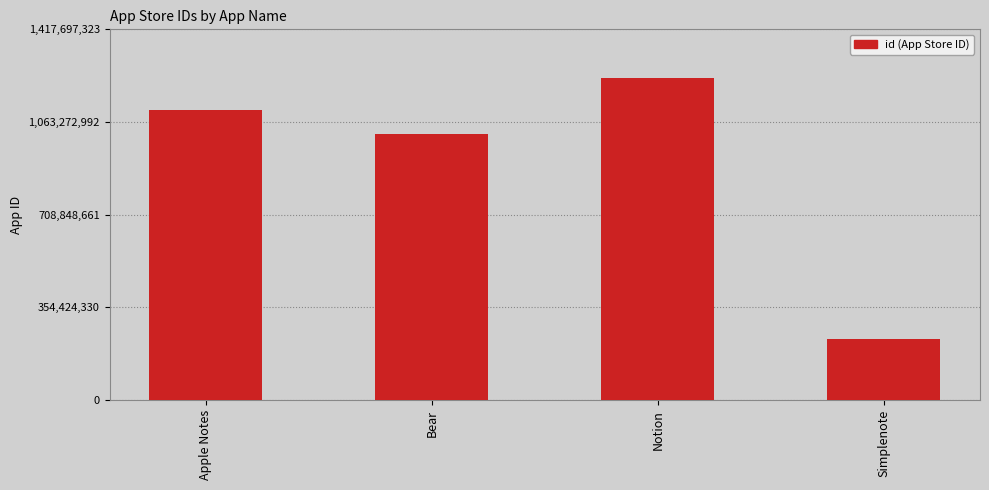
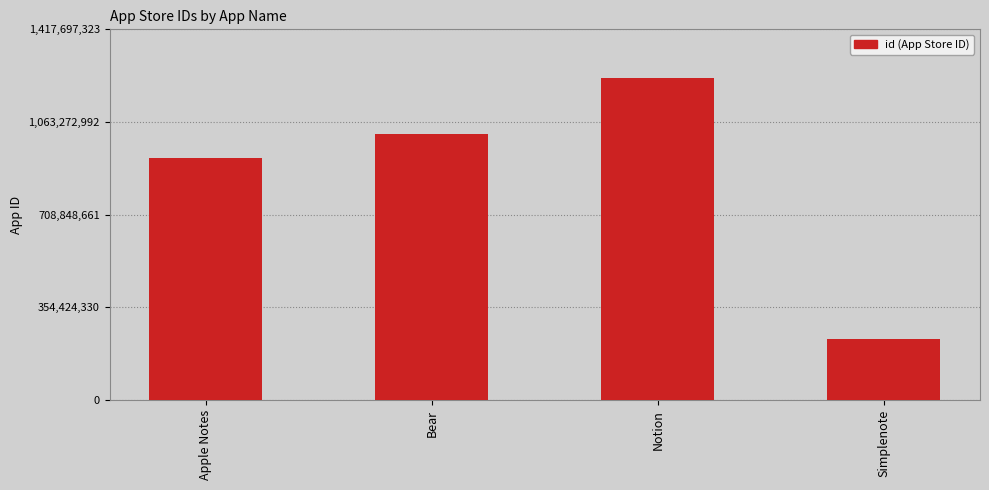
Apple Notes: 1,110,000,000 -> 930,000,000
